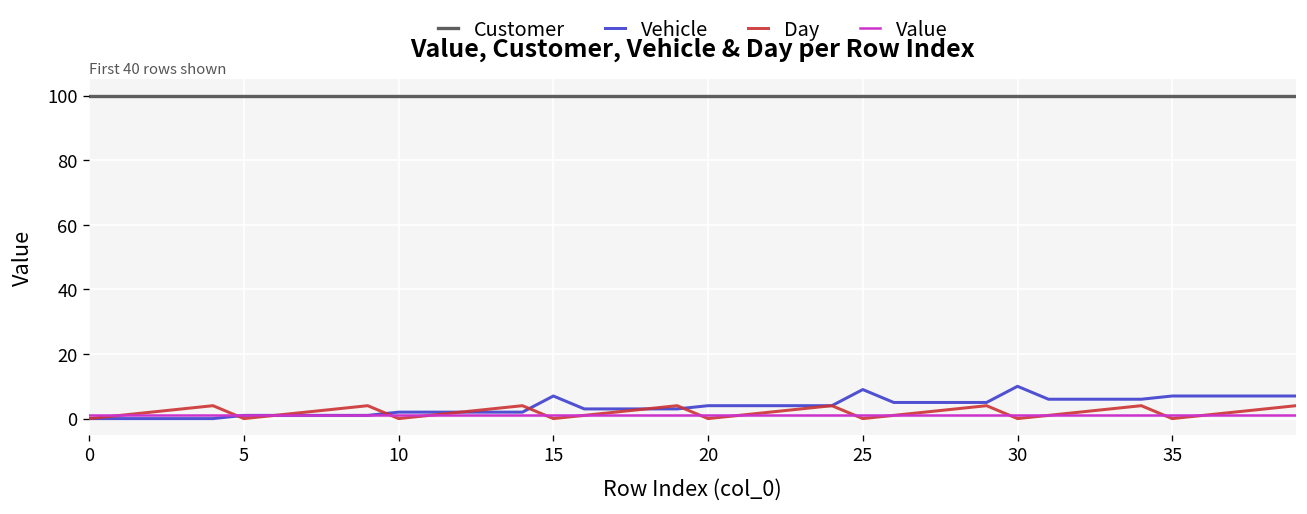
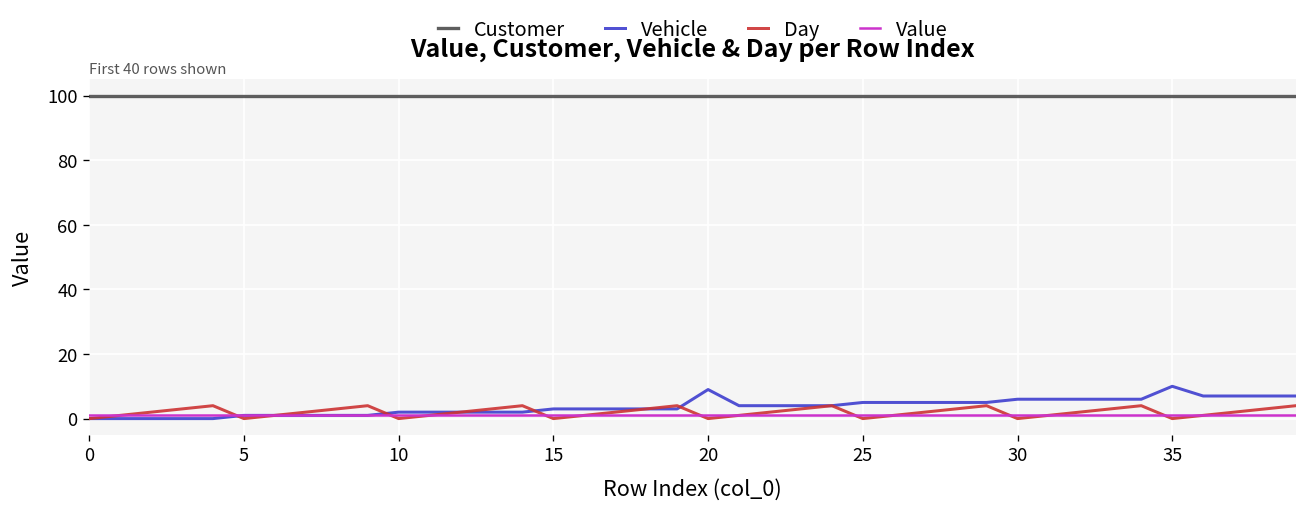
Vehicle, 15: 7 -> 3
Vehicle, 20: 4 -> 9
Vehicle, 25: 9 -> 5
Vehicle, 30: 10 -> 6
Vehicle, 35: 7 -> 10
